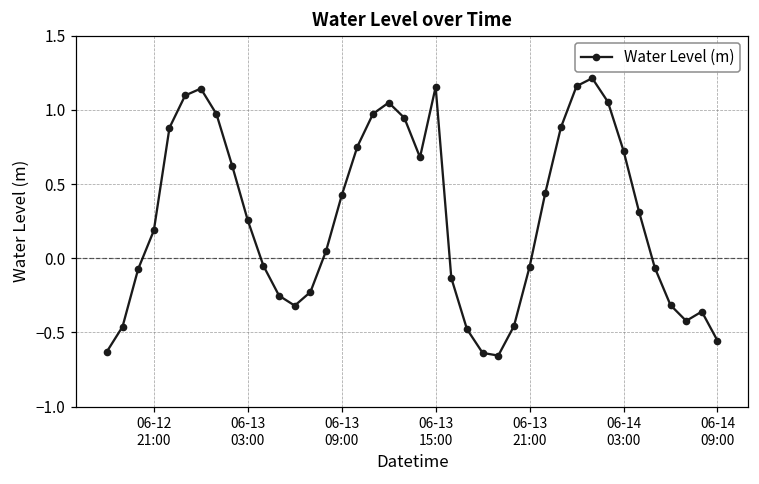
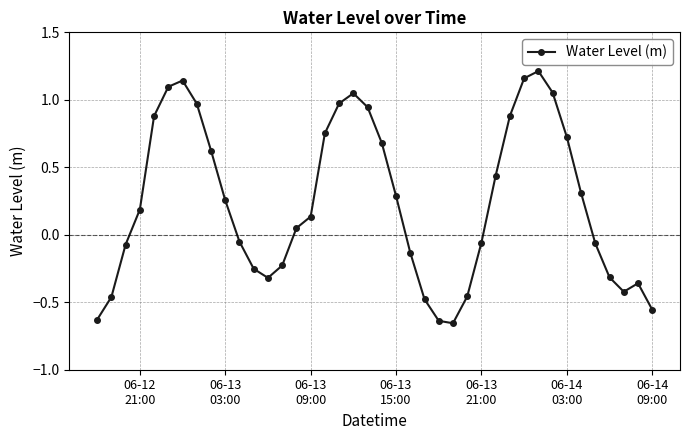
06-13 09:00: 0.42 -> 0.13
06-13 15:00: 1.15 -> 0.29
